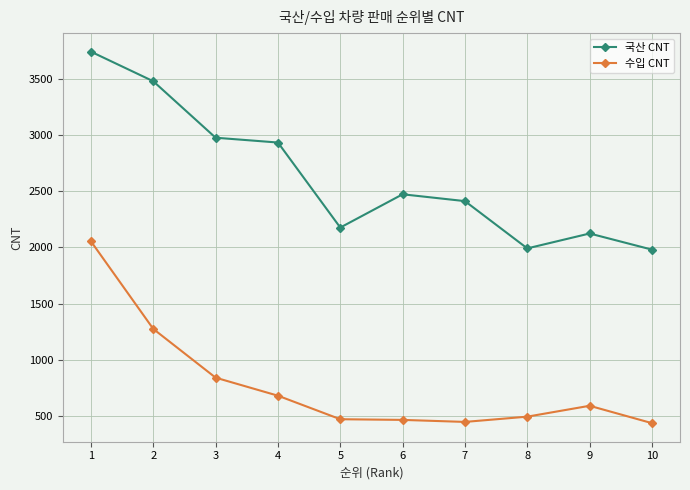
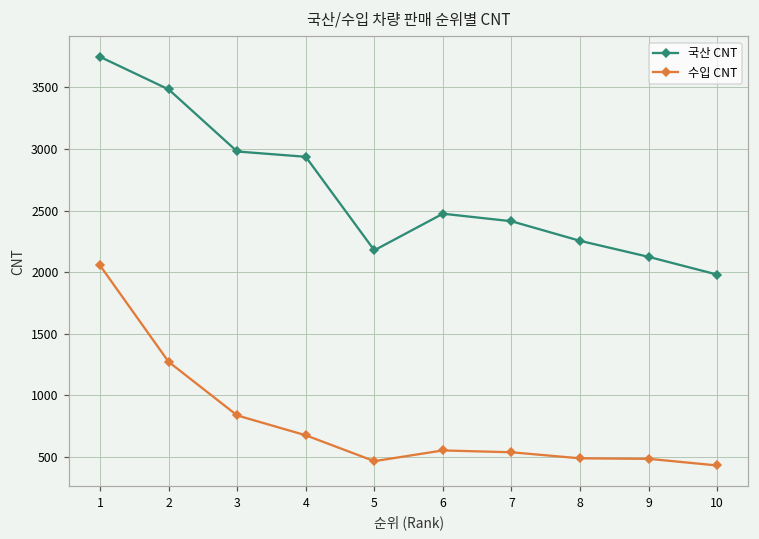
수입 CNT, 6: 460 -> 550
수입 CNT, 7: 440 -> 540
국산 CNT, 8: 1990 -> 2260
수입 CNT, 9: 590 -> 490
